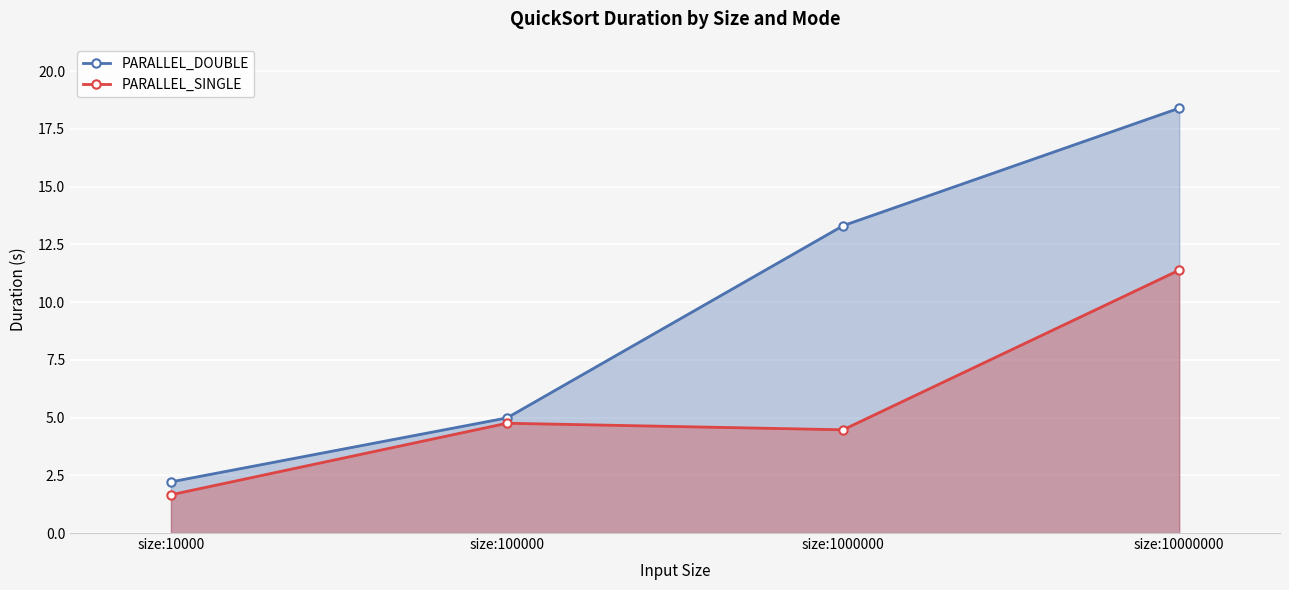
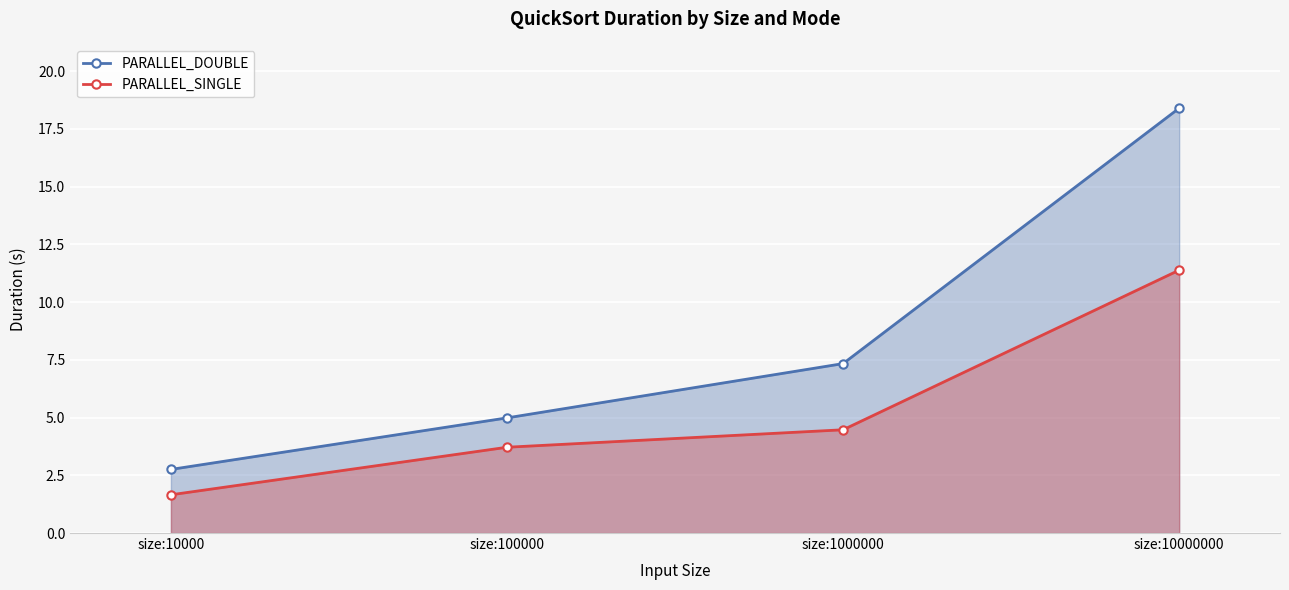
PARALLEL_DOUBLE, size:10000: 2.2 -> 2.8
PARALLEL_SINGLE, size:100000: 4.8 -> 3.7
PARALLEL_DOUBLE, size:1000000: 13.3 -> 7.3
